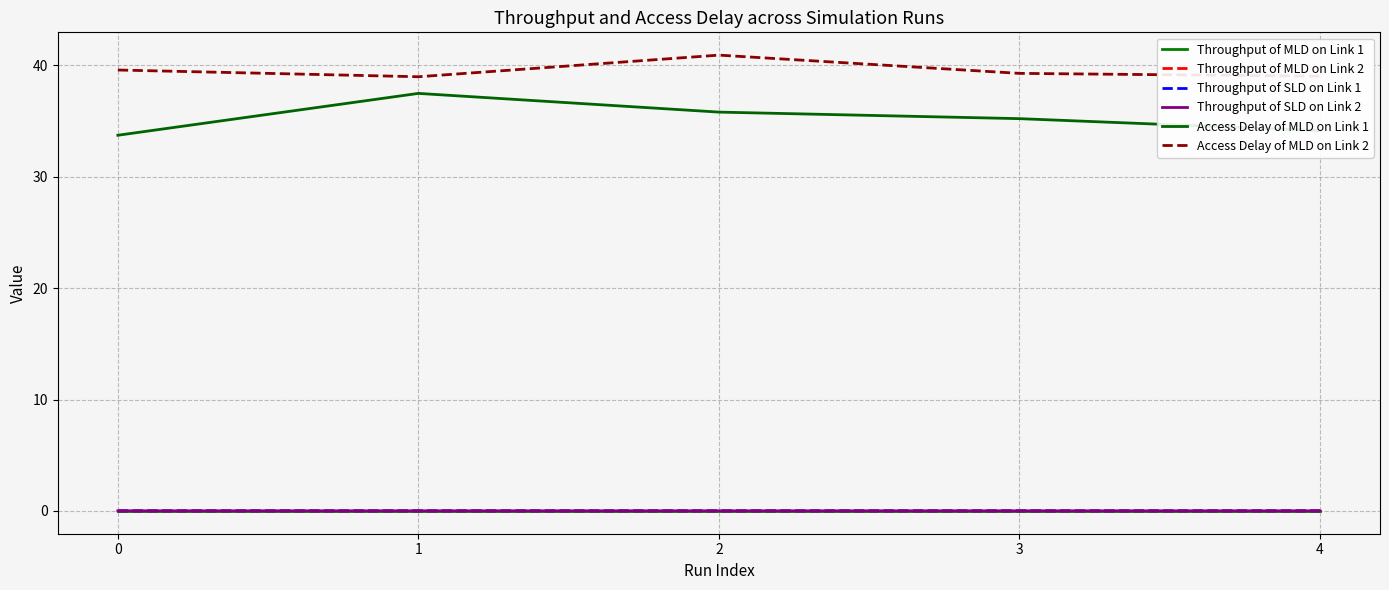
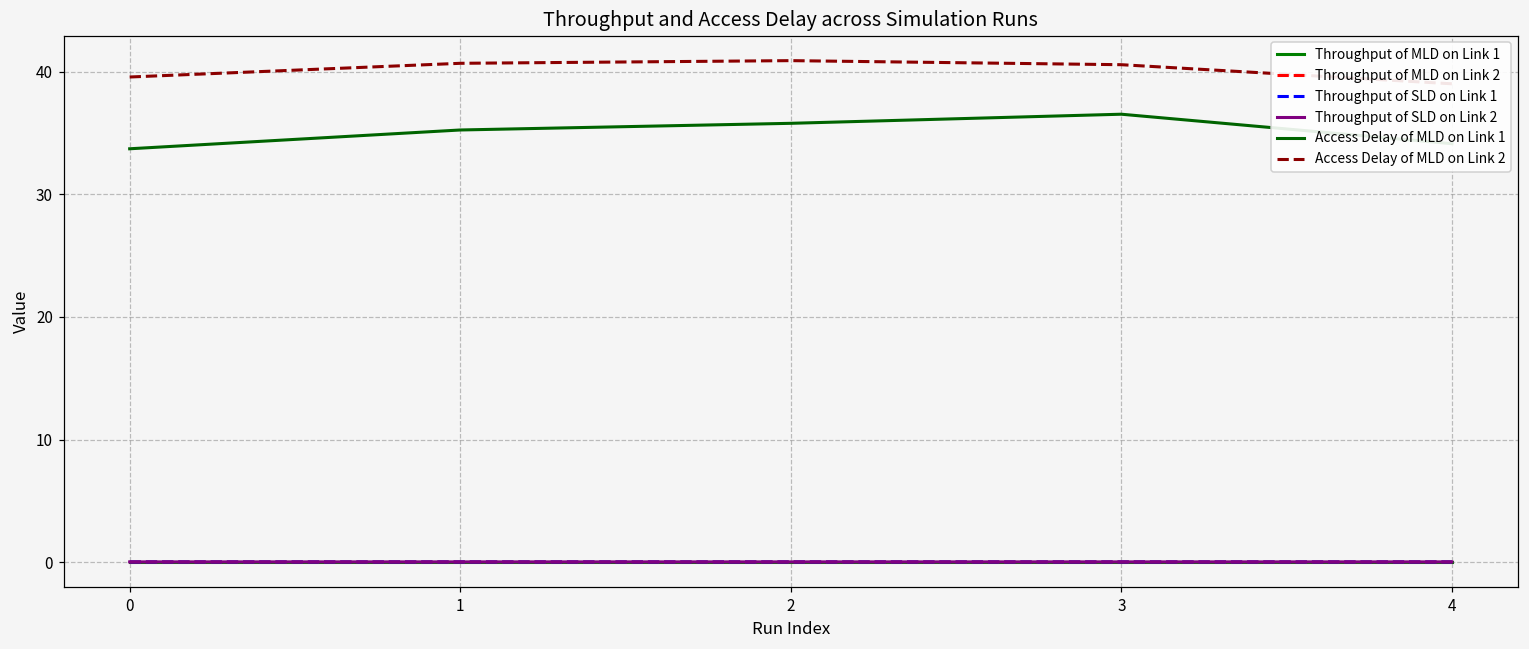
Access Delay of MLD on Link 1, 1: 37.5 -> 35.3
Access Delay of MLD on Link 2, 1: 39.0 -> 40.7
Access Delay of MLD on Link 1, 3: 35.2 -> 36.5
Access Delay of MLD on Link 2, 3: 39.3 -> 40.6
